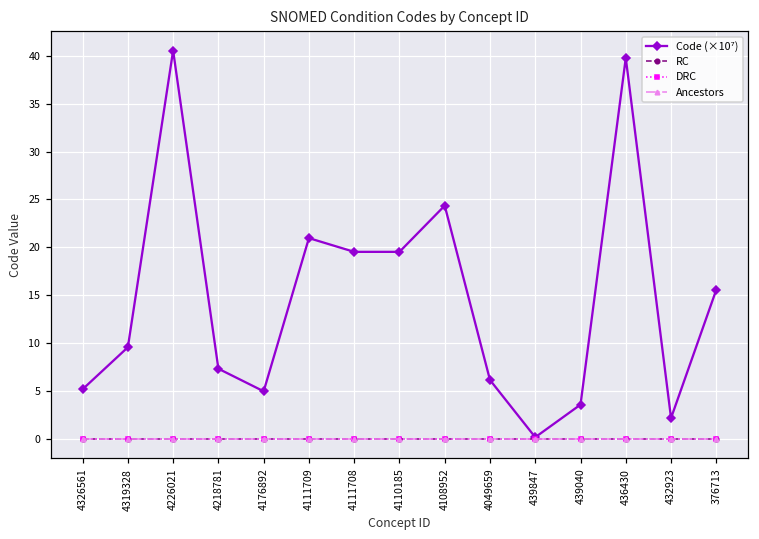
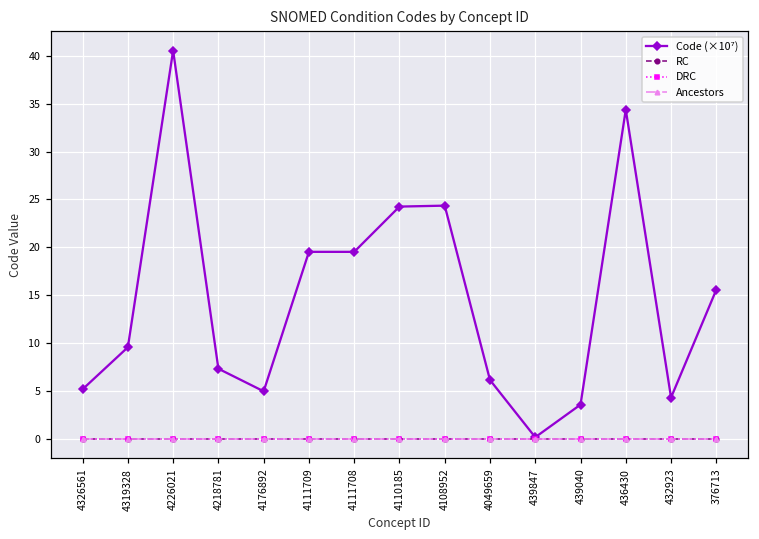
Code (×10⁷), 4111709: 21 -> 20
Code (×10⁷), 4110185: 20 -> 24
Code (×10⁷), 436430: 40 -> 34
Code (×10⁷), 432923: 2 -> 4
